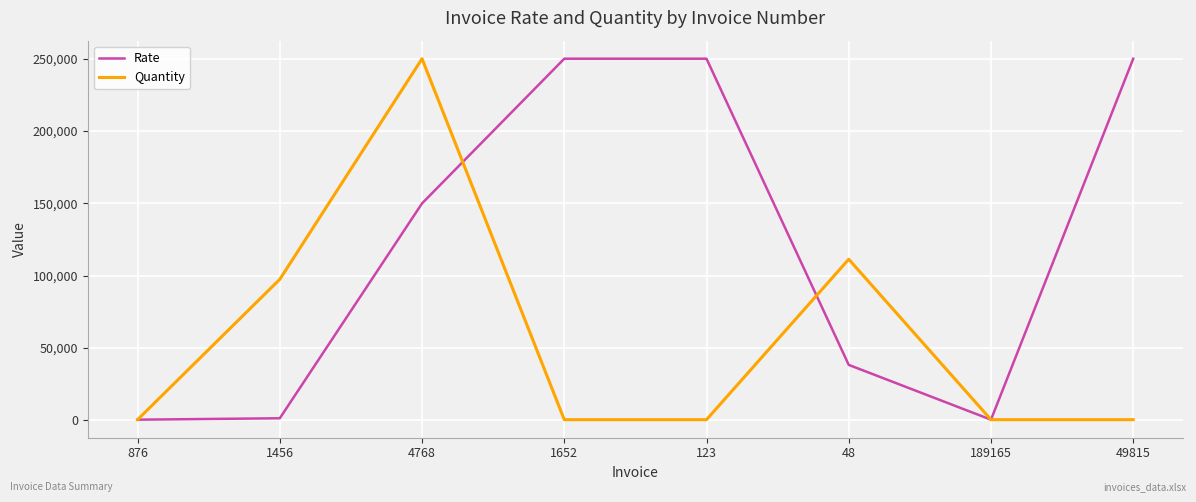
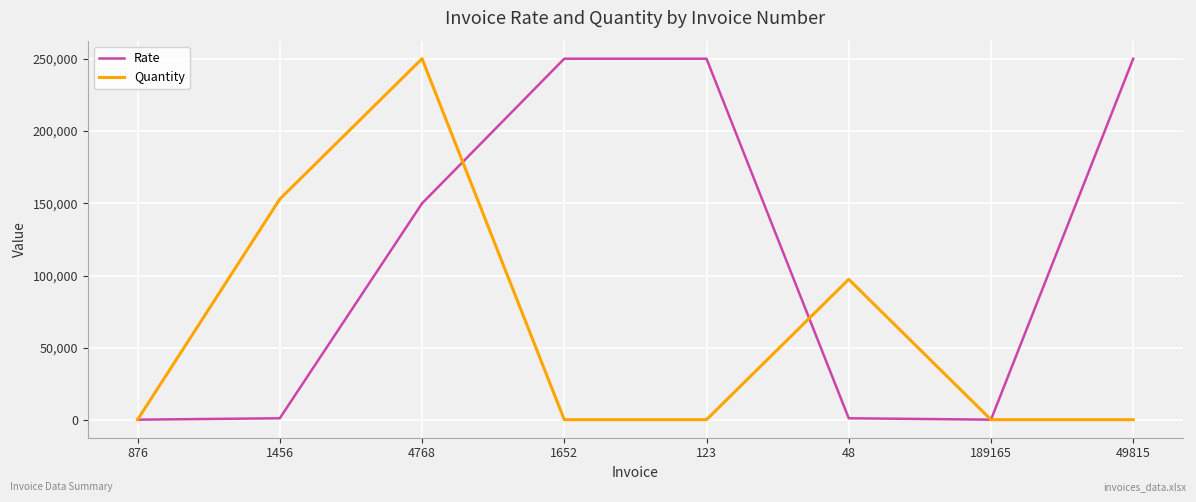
Quantity, 1456: 98,000 -> 153,000
Rate, 48: 38,000 -> 2,000
Quantity, 48: 111,000 -> 98,000
